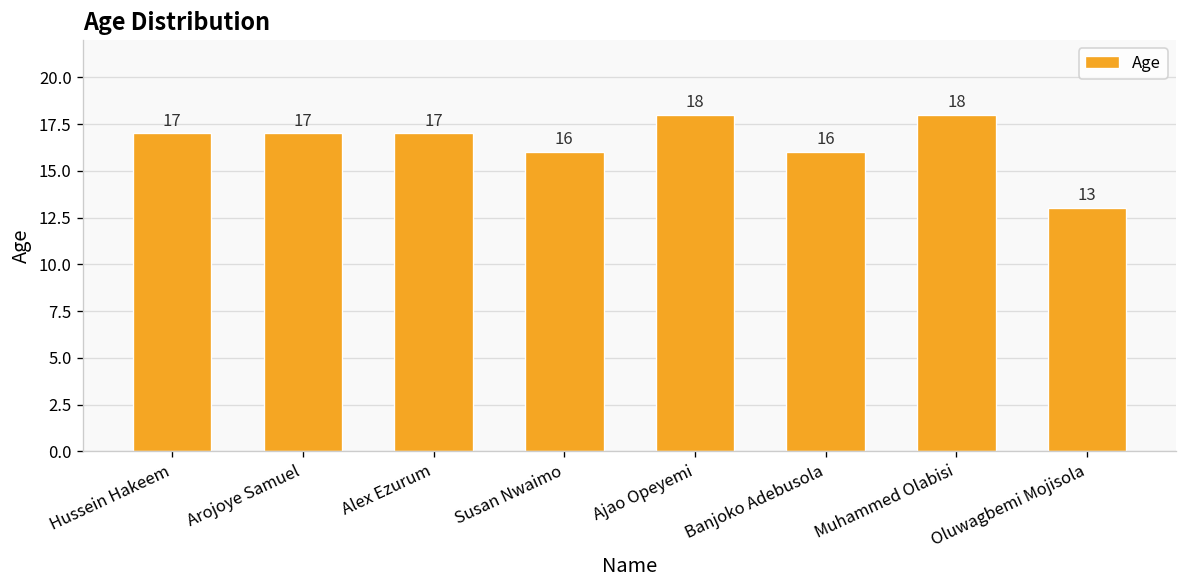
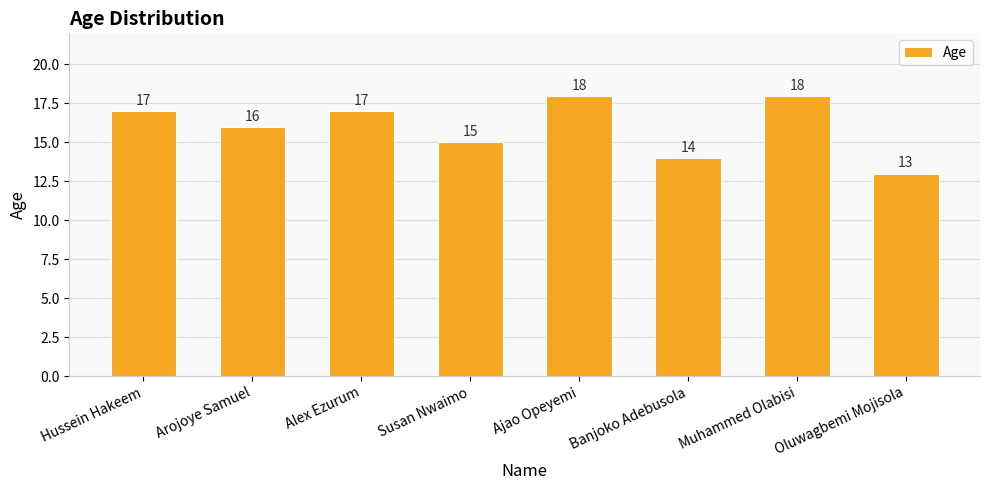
Arojoye Samuel: 17 -> 16
Susan Nwaimo: 16 -> 15
Banjoko Adebusola: 16 -> 14
